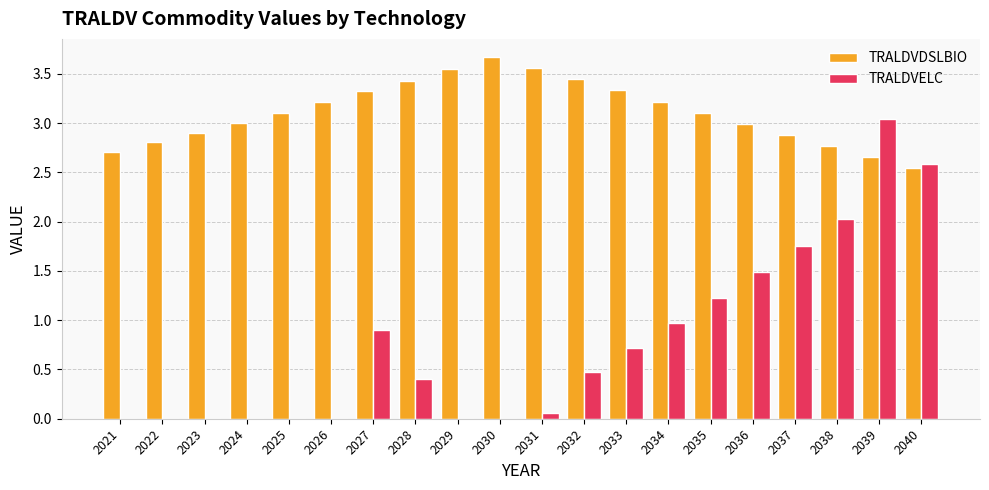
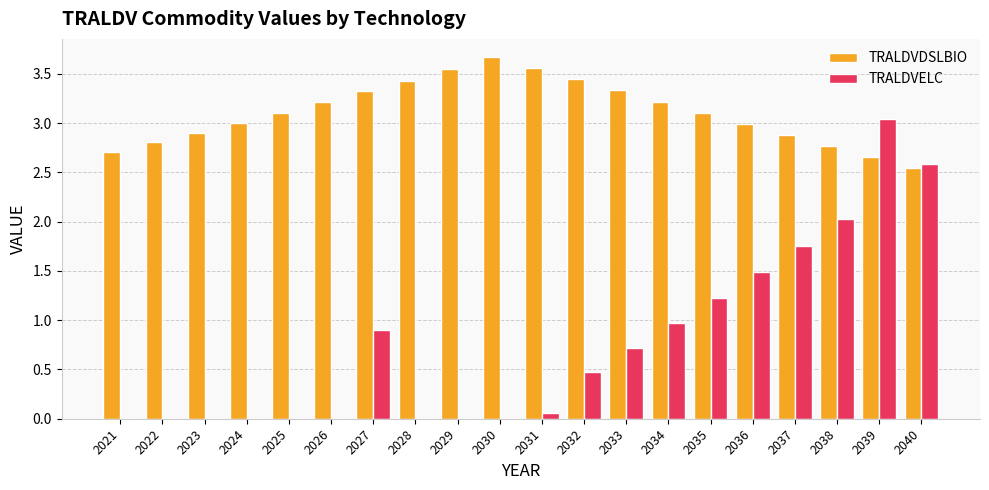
TRALDVELC, 2028: 0.4 -> 0.0
